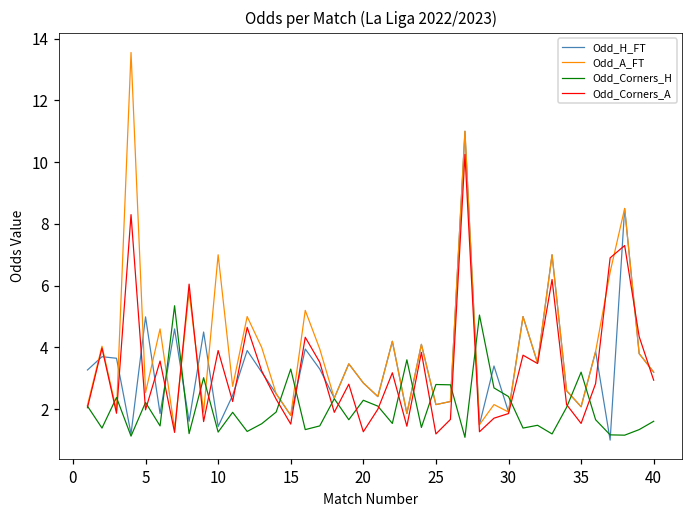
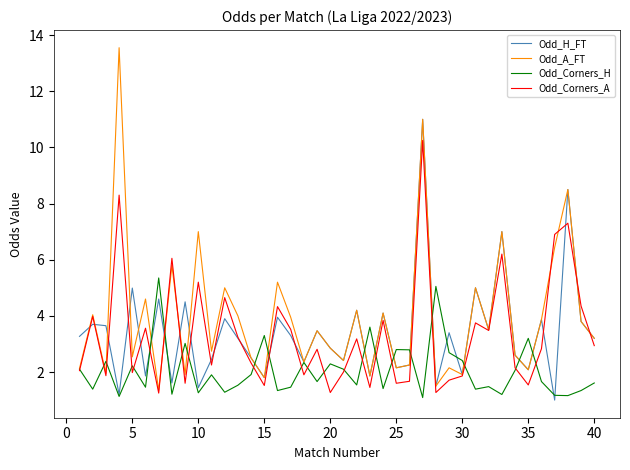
Odd_Corners_A, 10: 3.9 -> 5.2
Odd_Corners_A, 25: 1.2 -> 1.6
